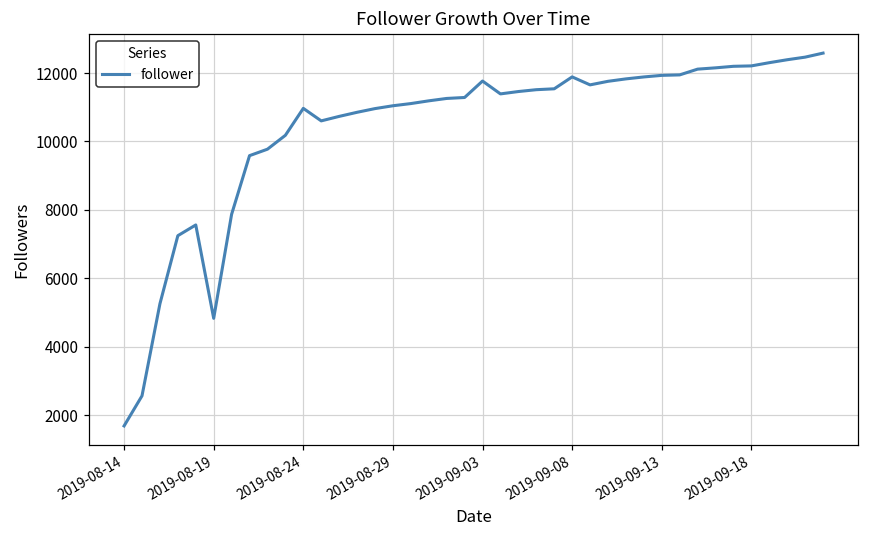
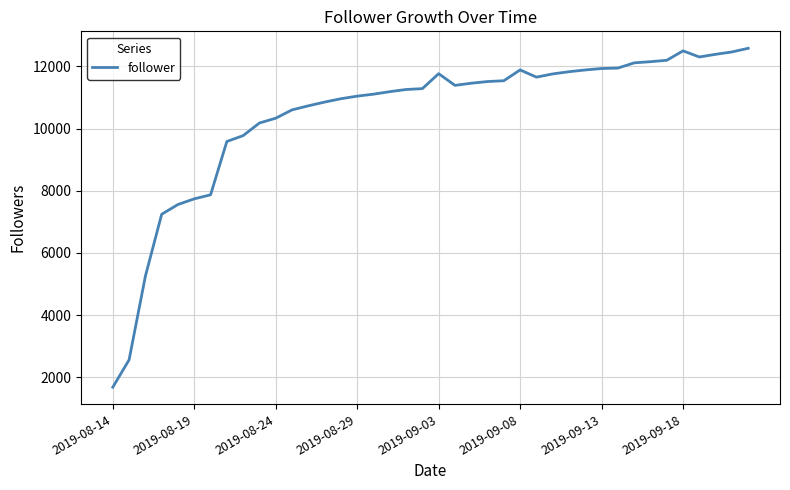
2019-08-19: 4800 -> 7700
2019-08-24: 11000 -> 10300
2019-09-18: 12200 -> 12500
